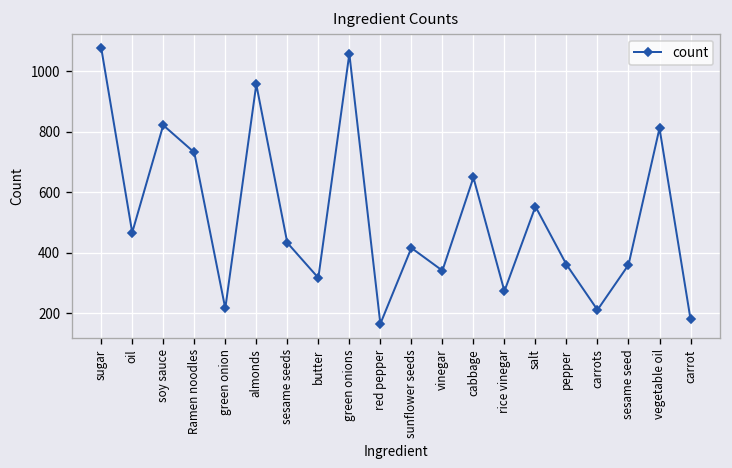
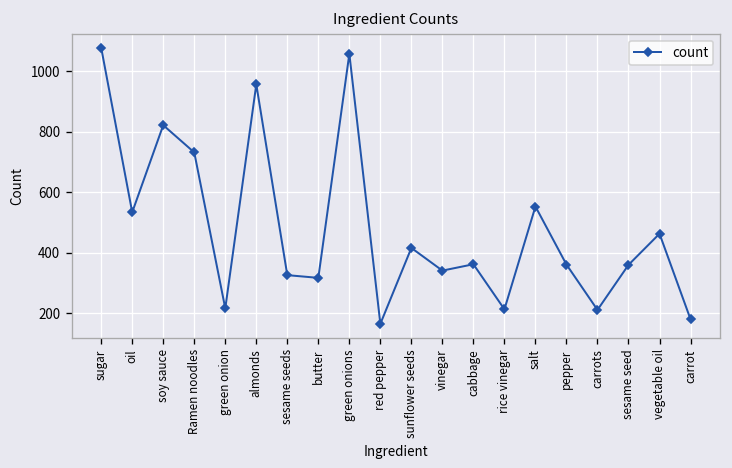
oil: 470 -> 530
sesame seeds: 430 -> 330
cabbage: 650 -> 360
rice vinegar: 270 -> 210
vegetable oil: 810 -> 460
